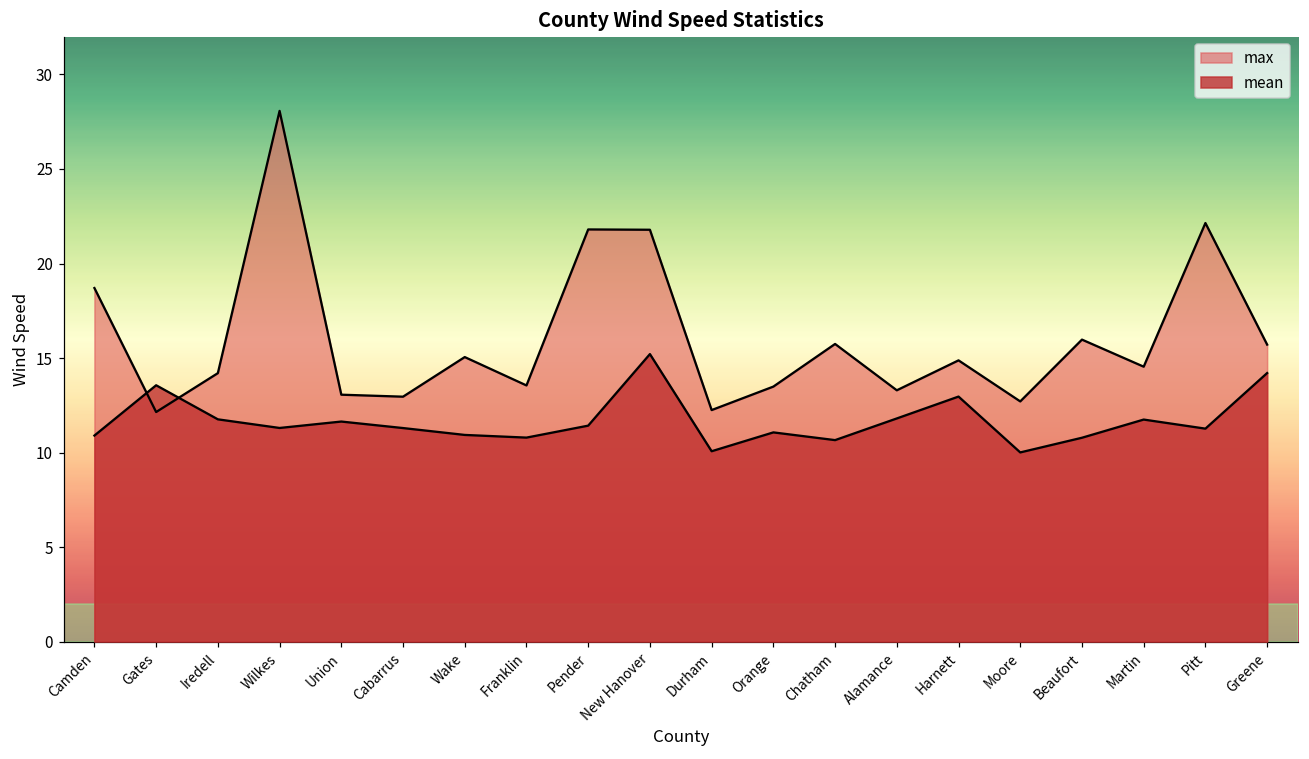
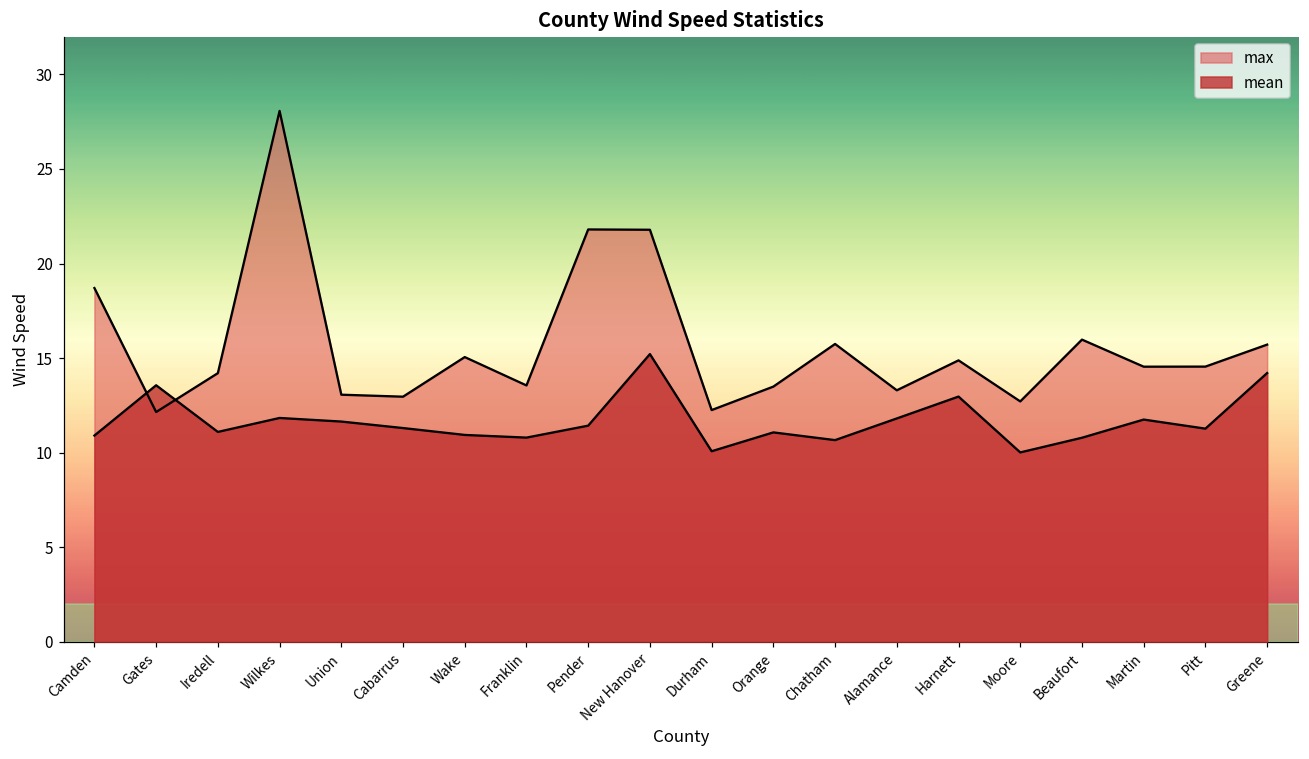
mean, Iredell: 11.8 -> 11.1
mean, Wilkes: 11.3 -> 11.8
max, Pitt: 22.1 -> 14.5
